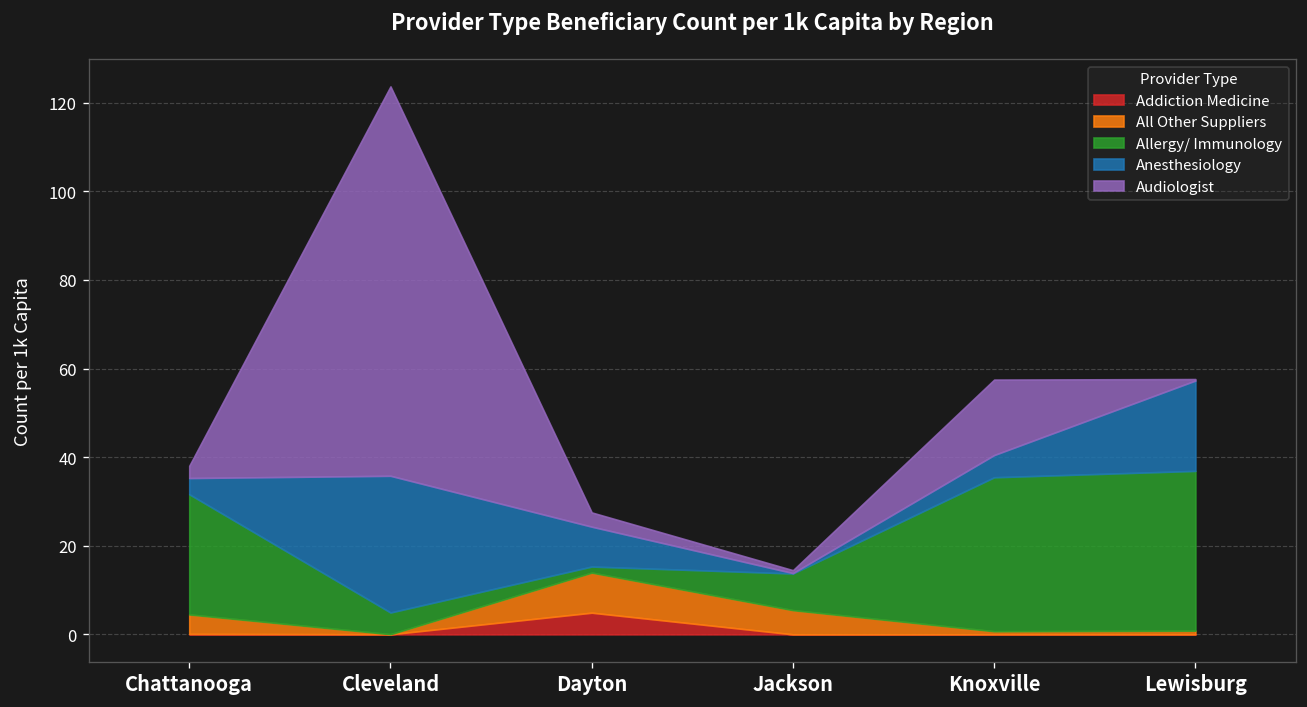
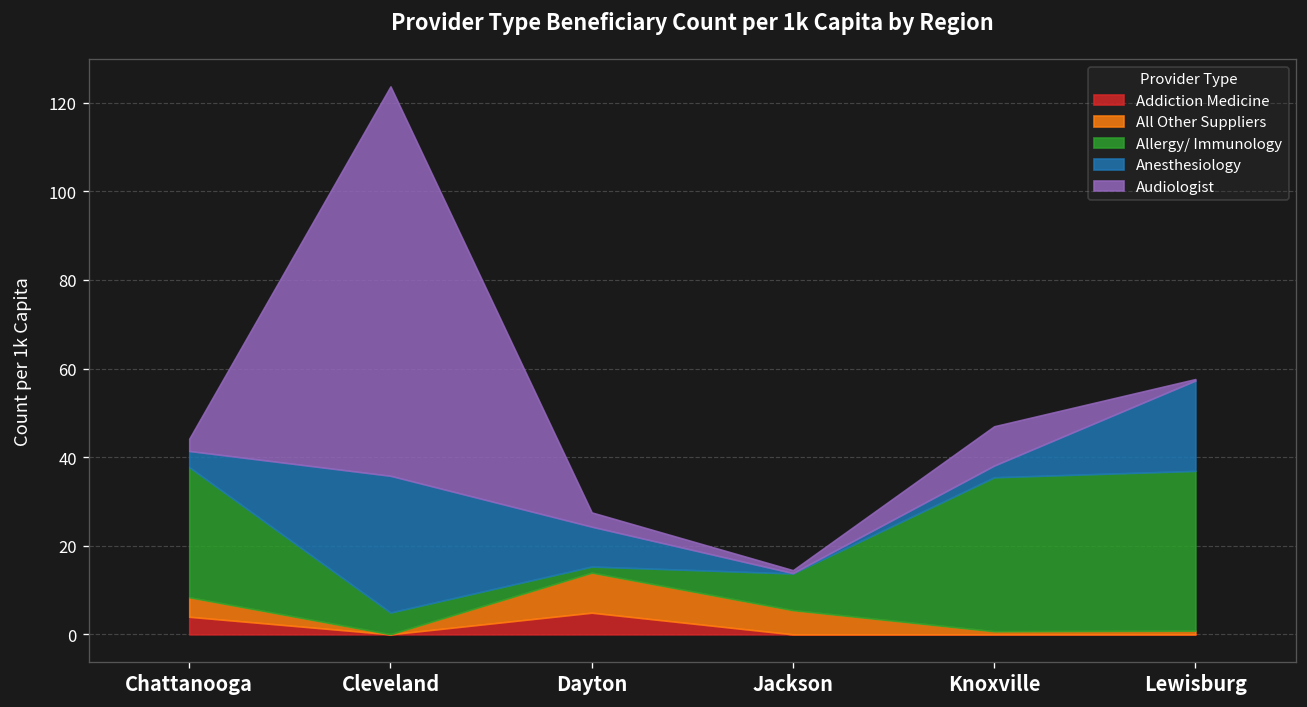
Addiction Medicine, Chattanooga: 0 -> 4
Allergy/ Immunology, Chattanooga: 27 -> 29
Anesthesiology, Knoxville: 5 -> 3
Audiologist, Knoxville: 17 -> 9
